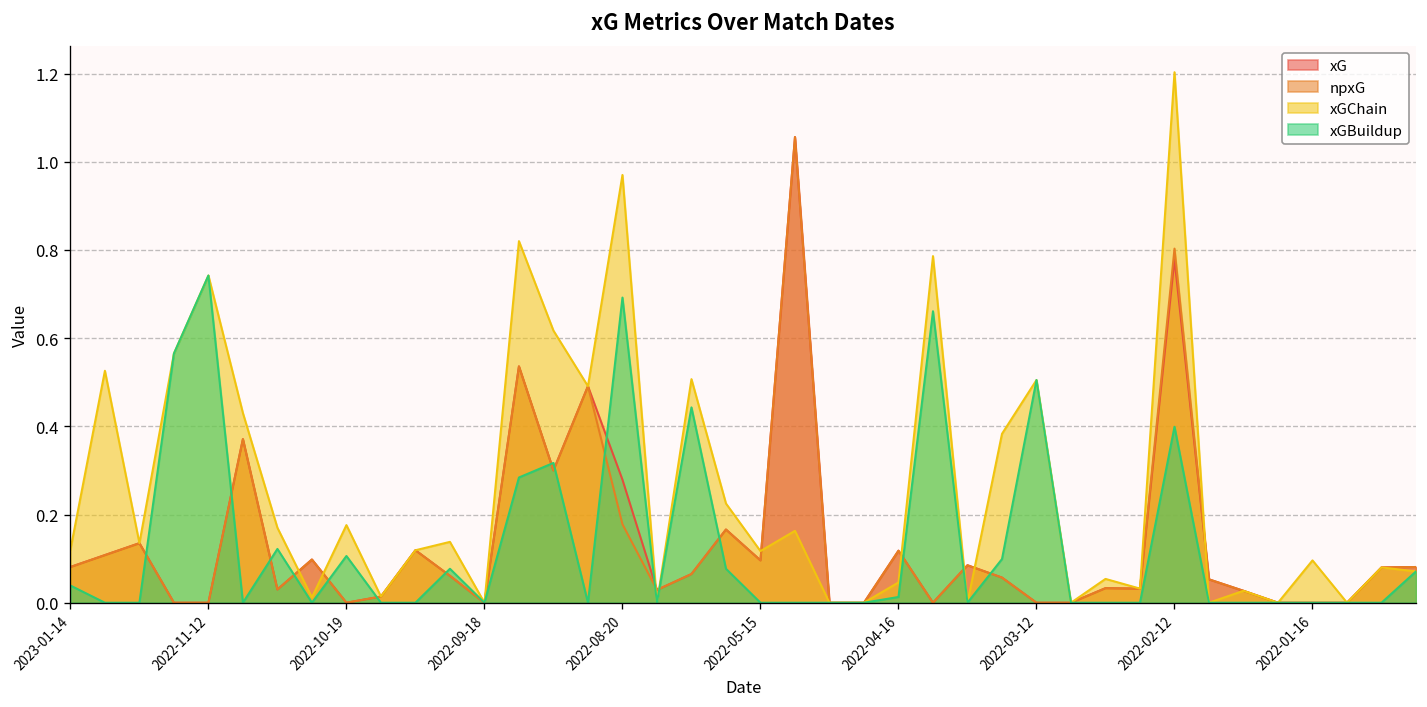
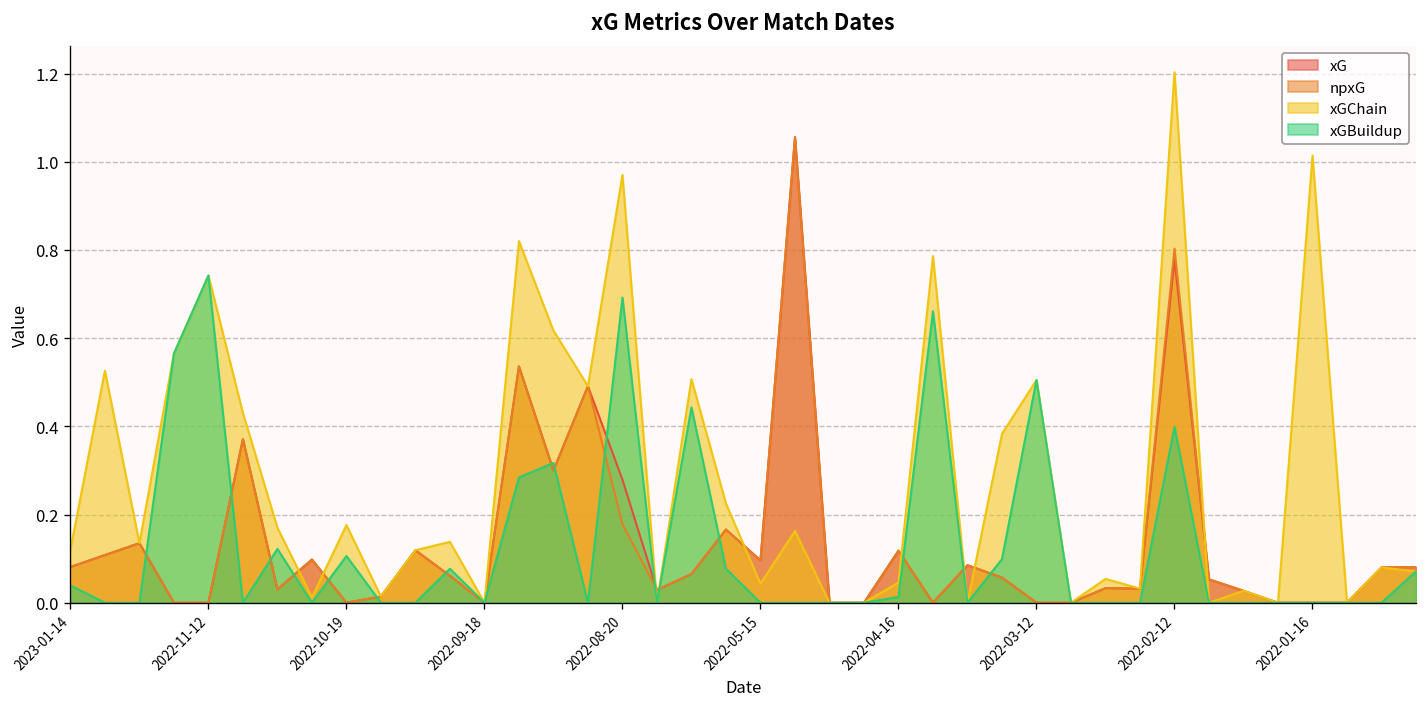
xGChain, 2022-05-15: 0.12 -> 0.04
xGChain, 2022-01-16: 0.10 -> 1.01
